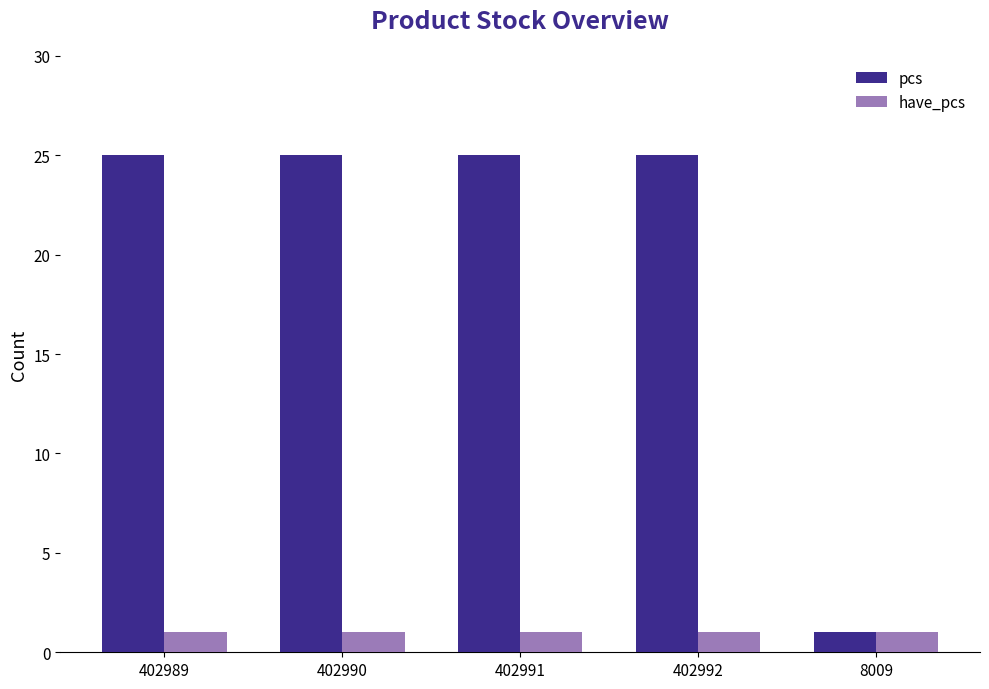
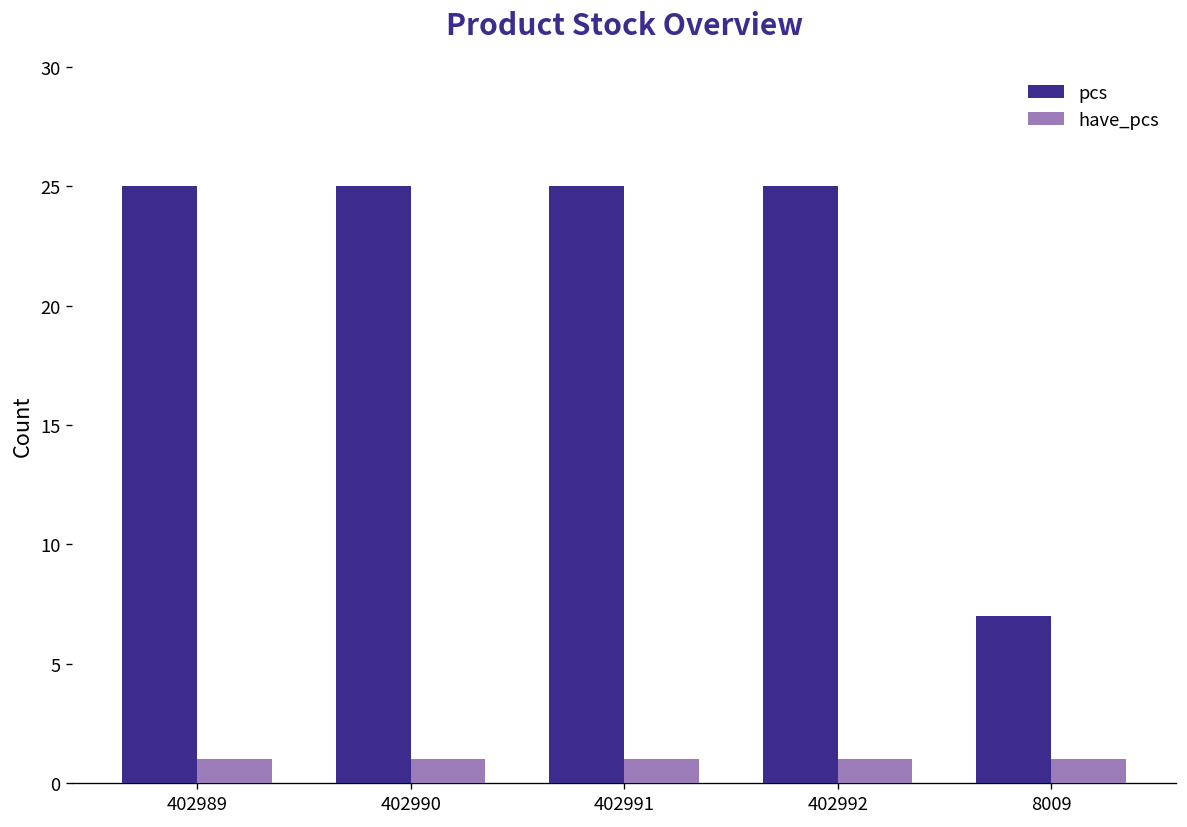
pcs, 8009: 1 -> 7
